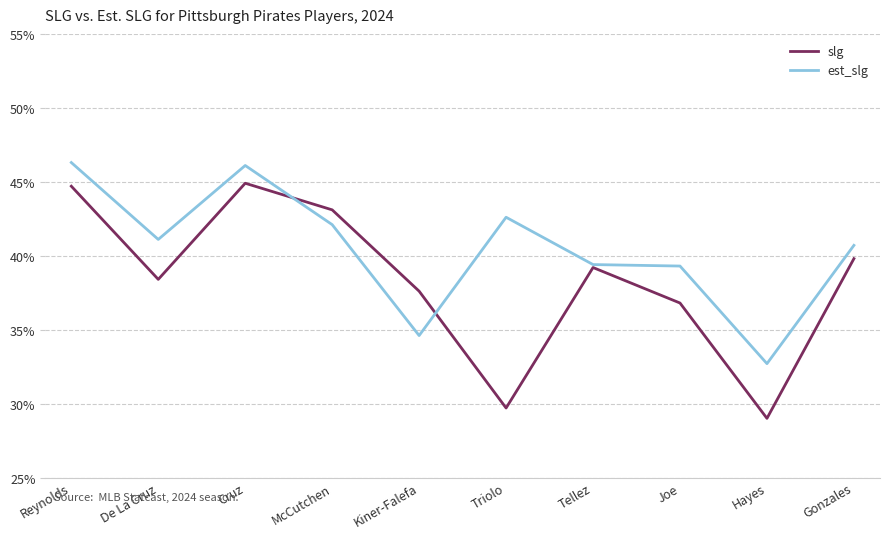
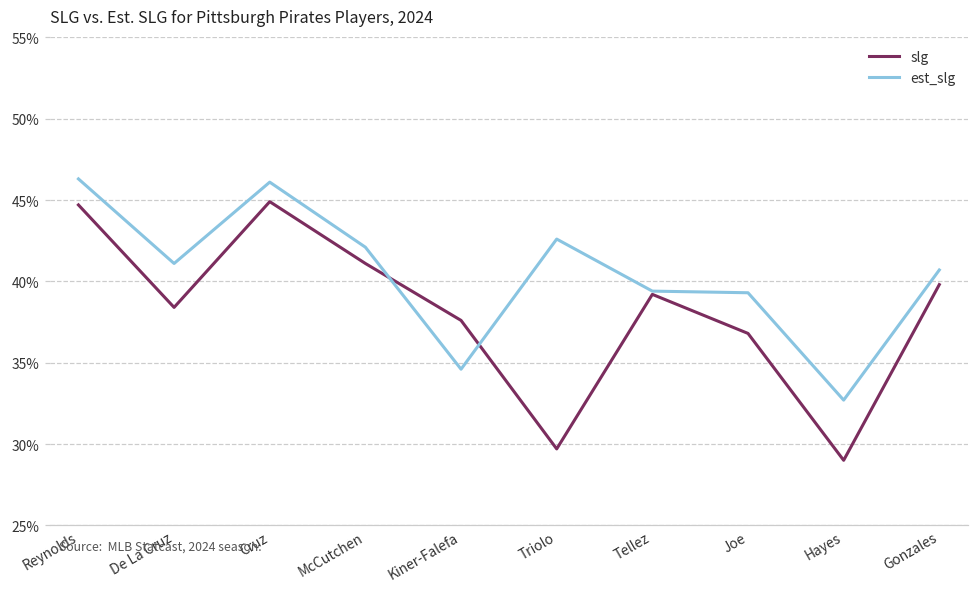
slg, McCutchen: 43.1% -> 41.1%
